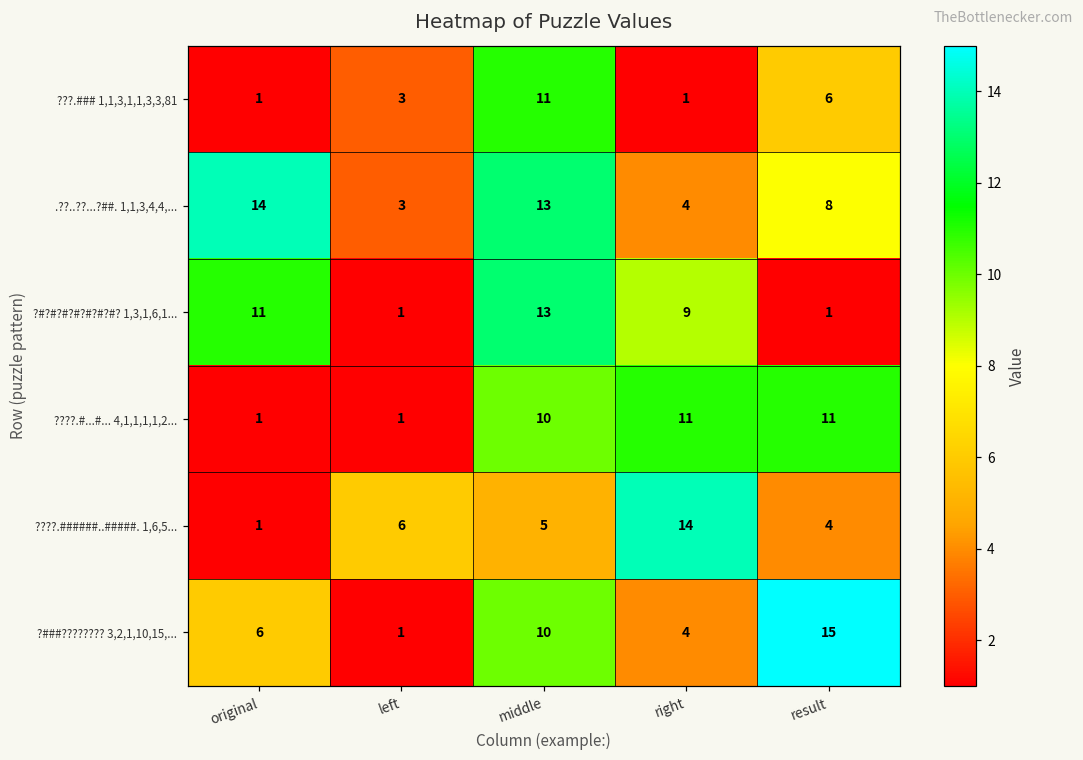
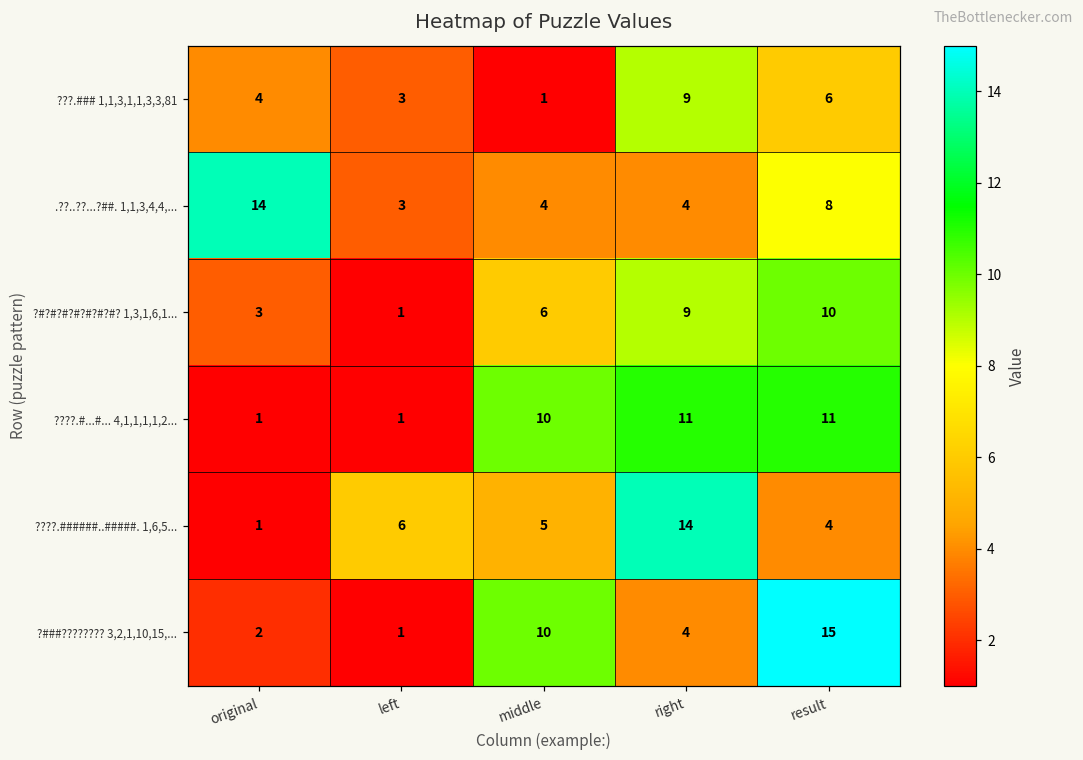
???.### 1,1,3,1,1,3,3,81, original: 1 -> 4
???.### 1,1,3,1,1,3,3,81, middle: 11 -> 1
???.### 1,1,3,1,1,3,3,81, right: 1 -> 9
.??..??...?##. 1,1,3,4,4,..., middle: 13 -> 4
?#?#?#?#?#?#?#? 1,3,1,6,1..., original: 11 -> 3
?#?#?#?#?#?#?#? 1,3,1,6,1..., middle: 13 -> 6
?#?#?#?#?#?#?#? 1,3,1,6,1..., result: 1 -> 10
?###???????? 3,2,1,10,15,..., original: 6 -> 2
